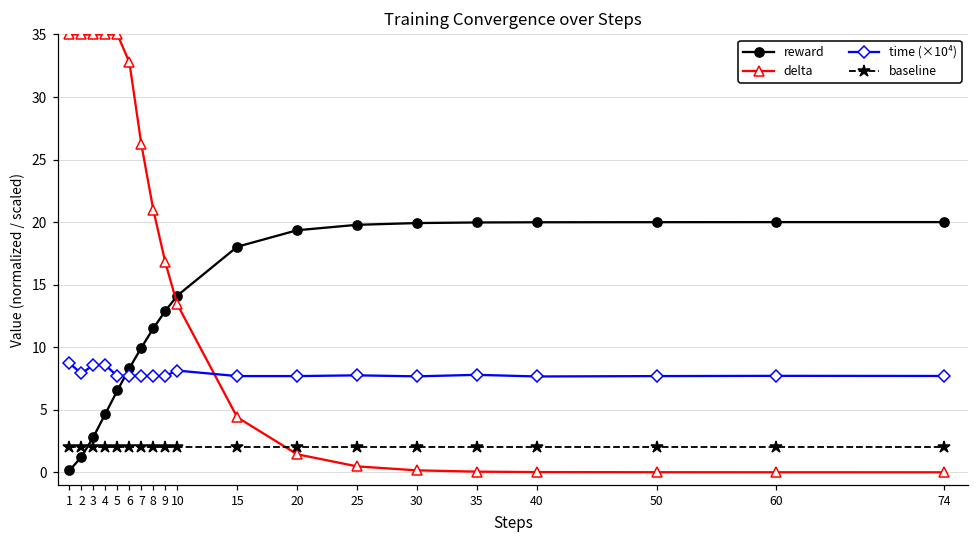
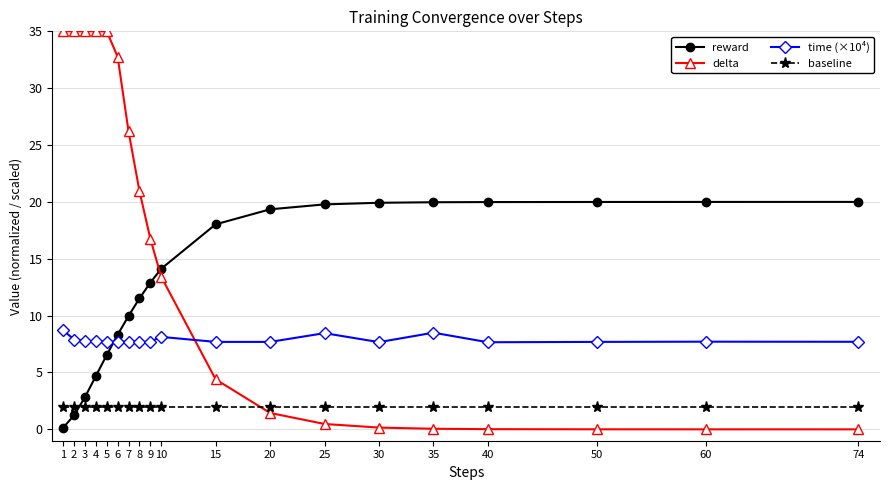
time (×10⁴), 3: 8.6 -> 7.8
time (×10⁴), 4: 8.6 -> 7.8
time (×10⁴), 25: 7.8 -> 8.5
time (×10⁴), 35: 7.8 -> 8.5
